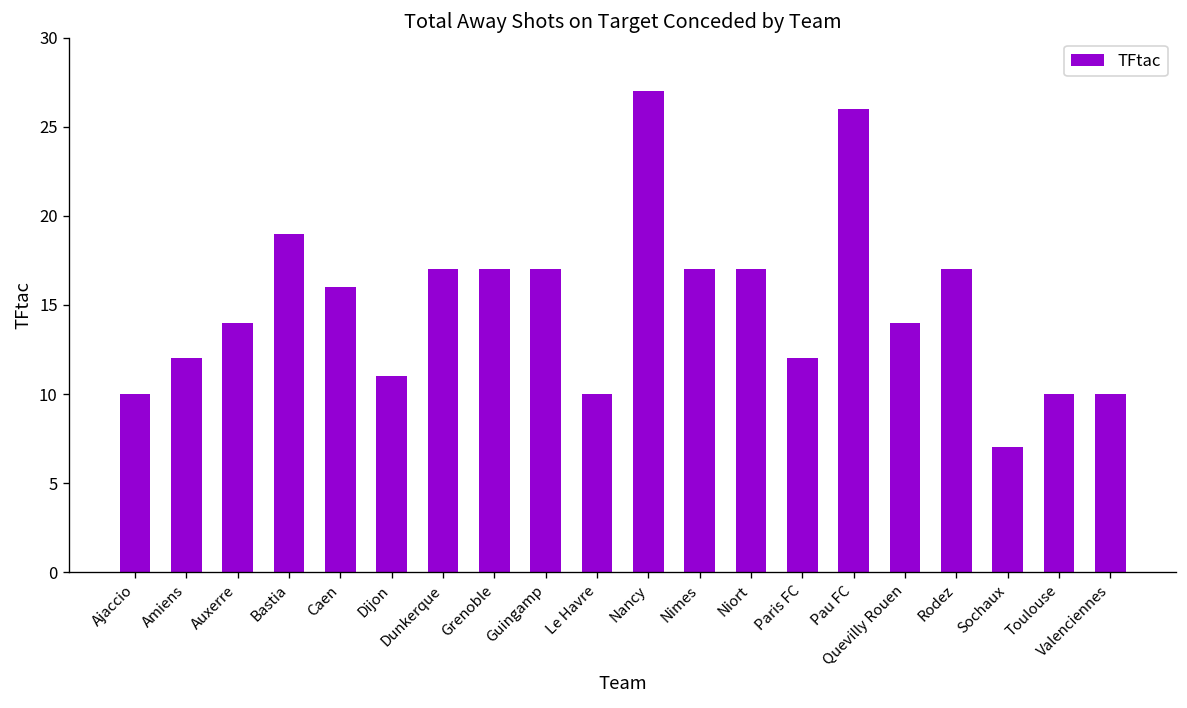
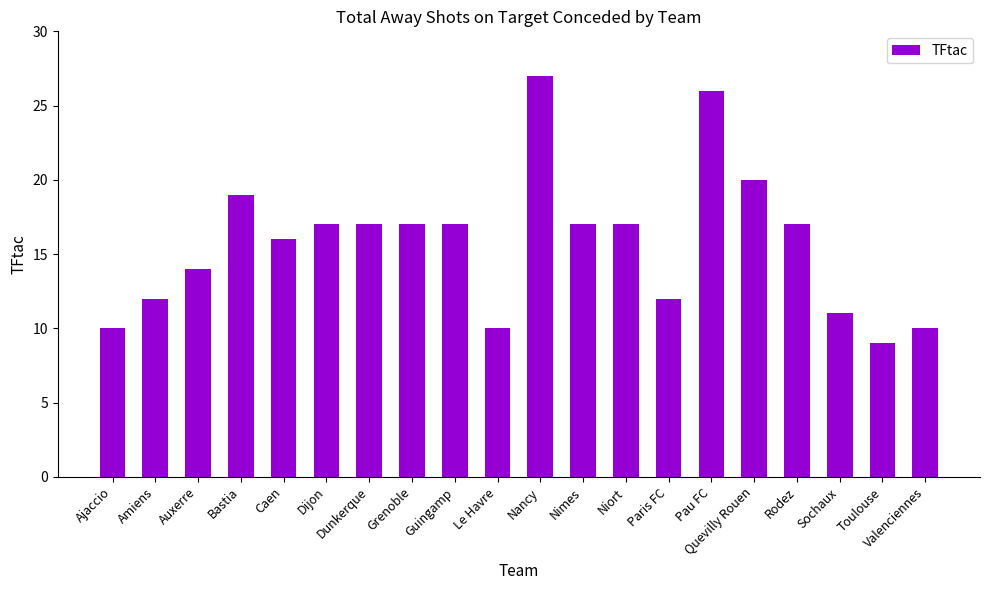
Dijon: 11 -> 17
Quevilly Rouen: 14 -> 20
Sochaux: 7 -> 11
Toulouse: 10 -> 9
